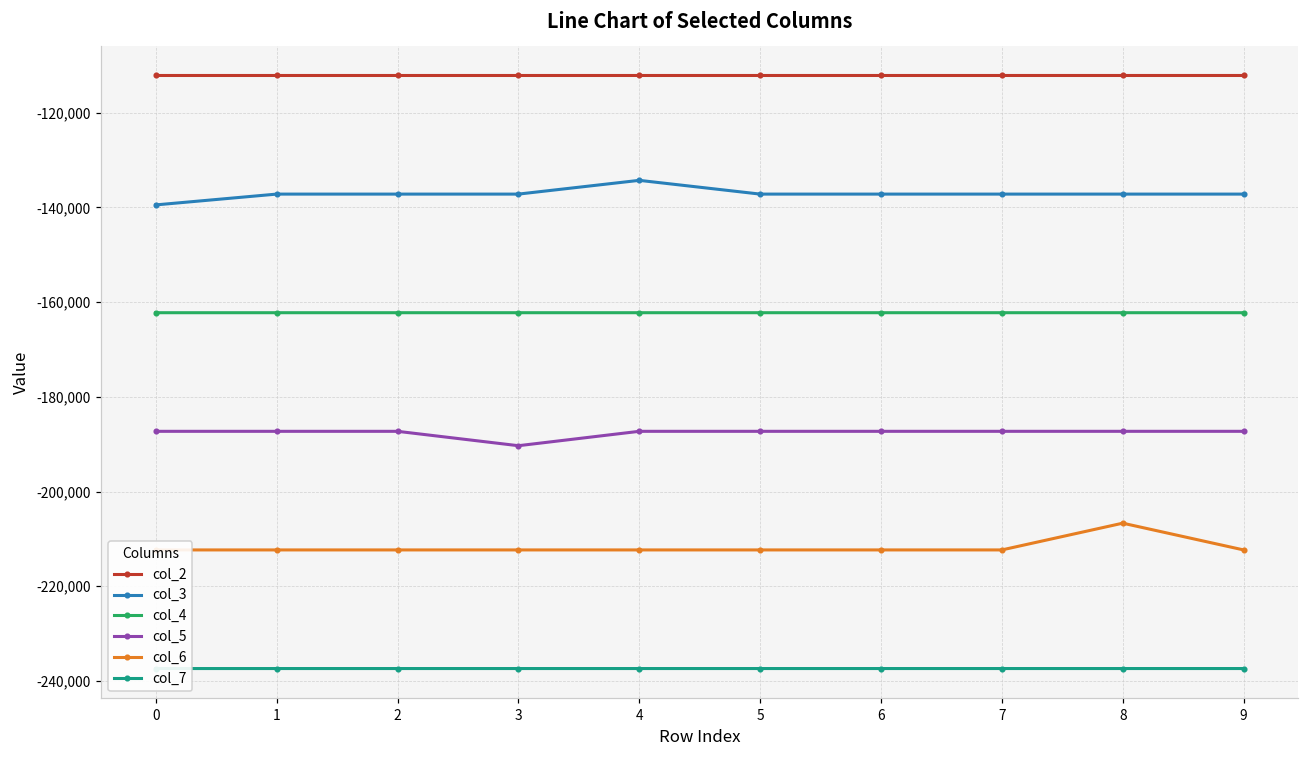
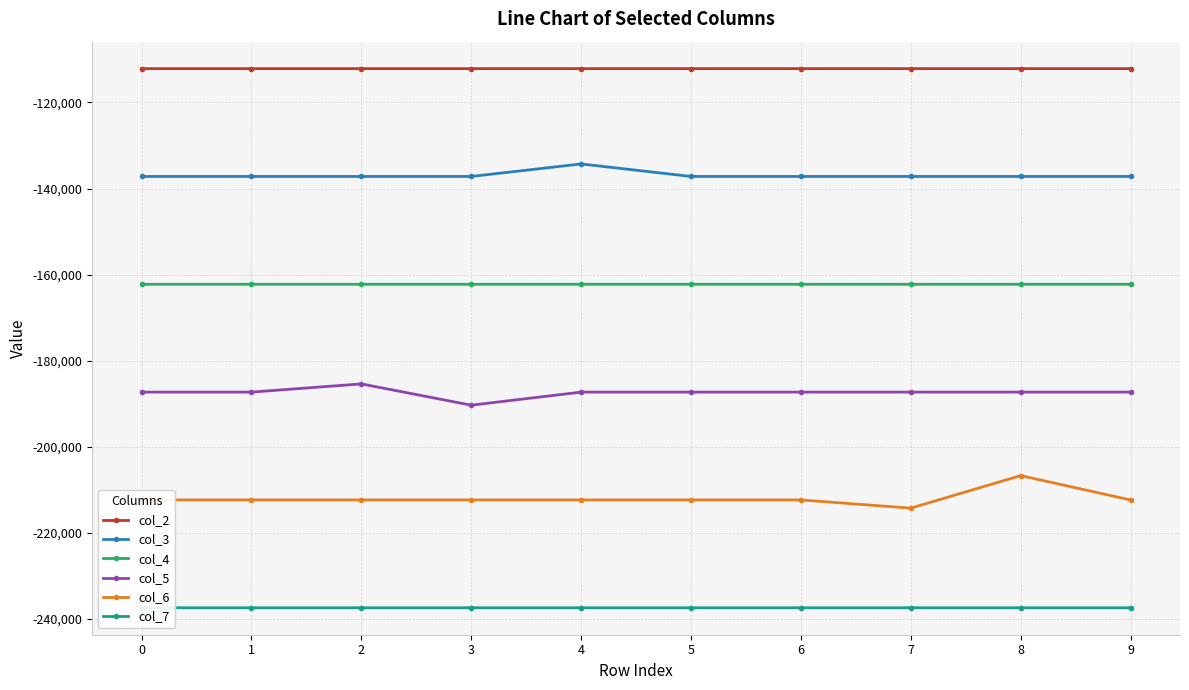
col_3, 0: -139,000 -> -137,000
col_5, 2: -187,000 -> -185,000
col_6, 7: -212,000 -> -214,000
